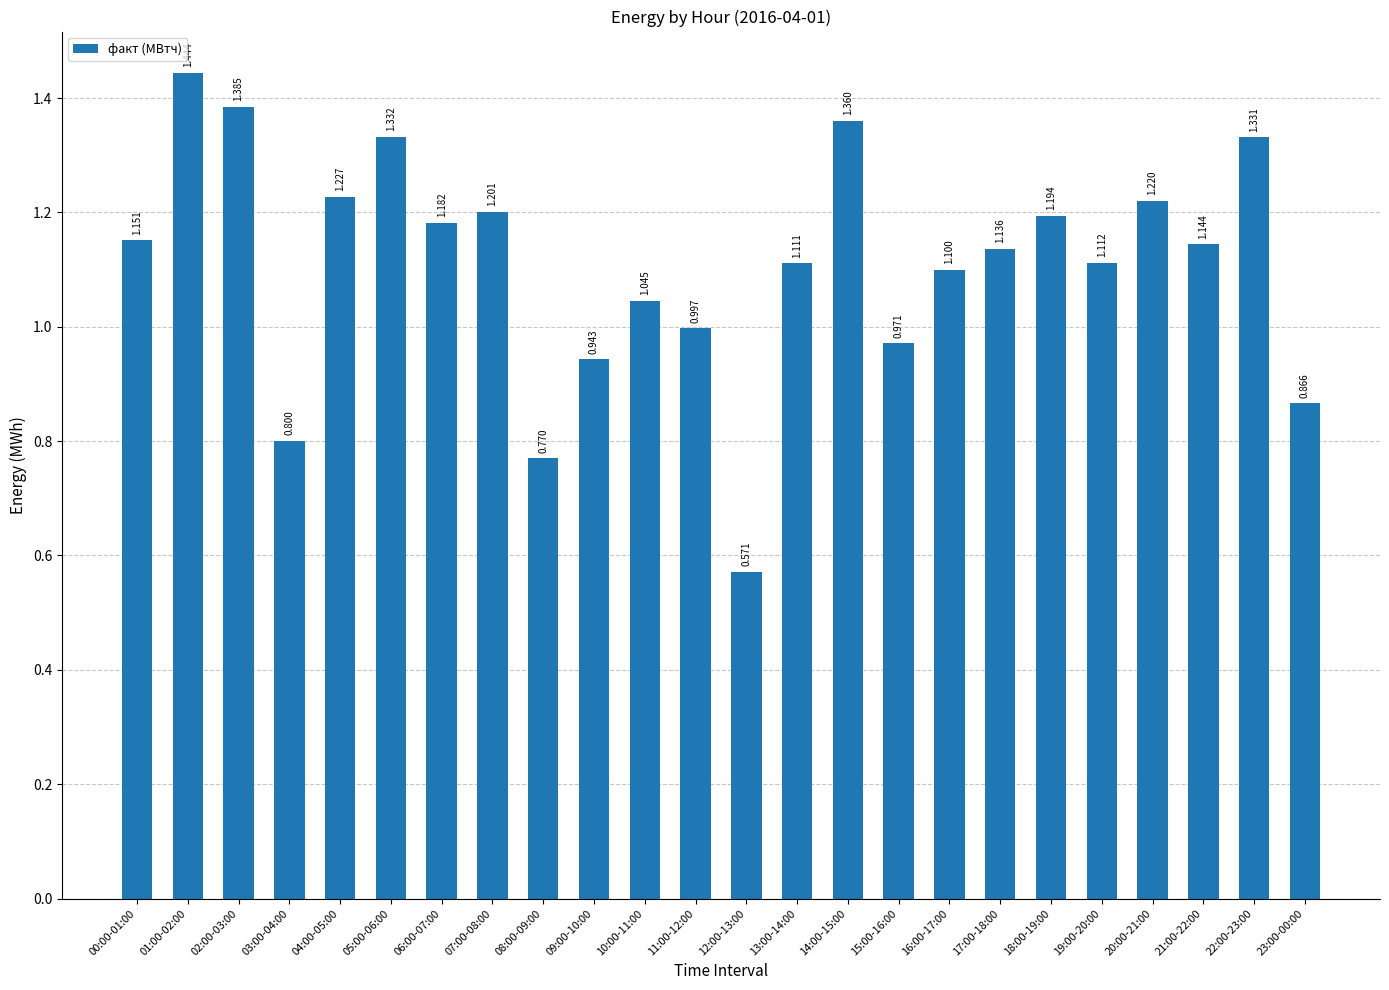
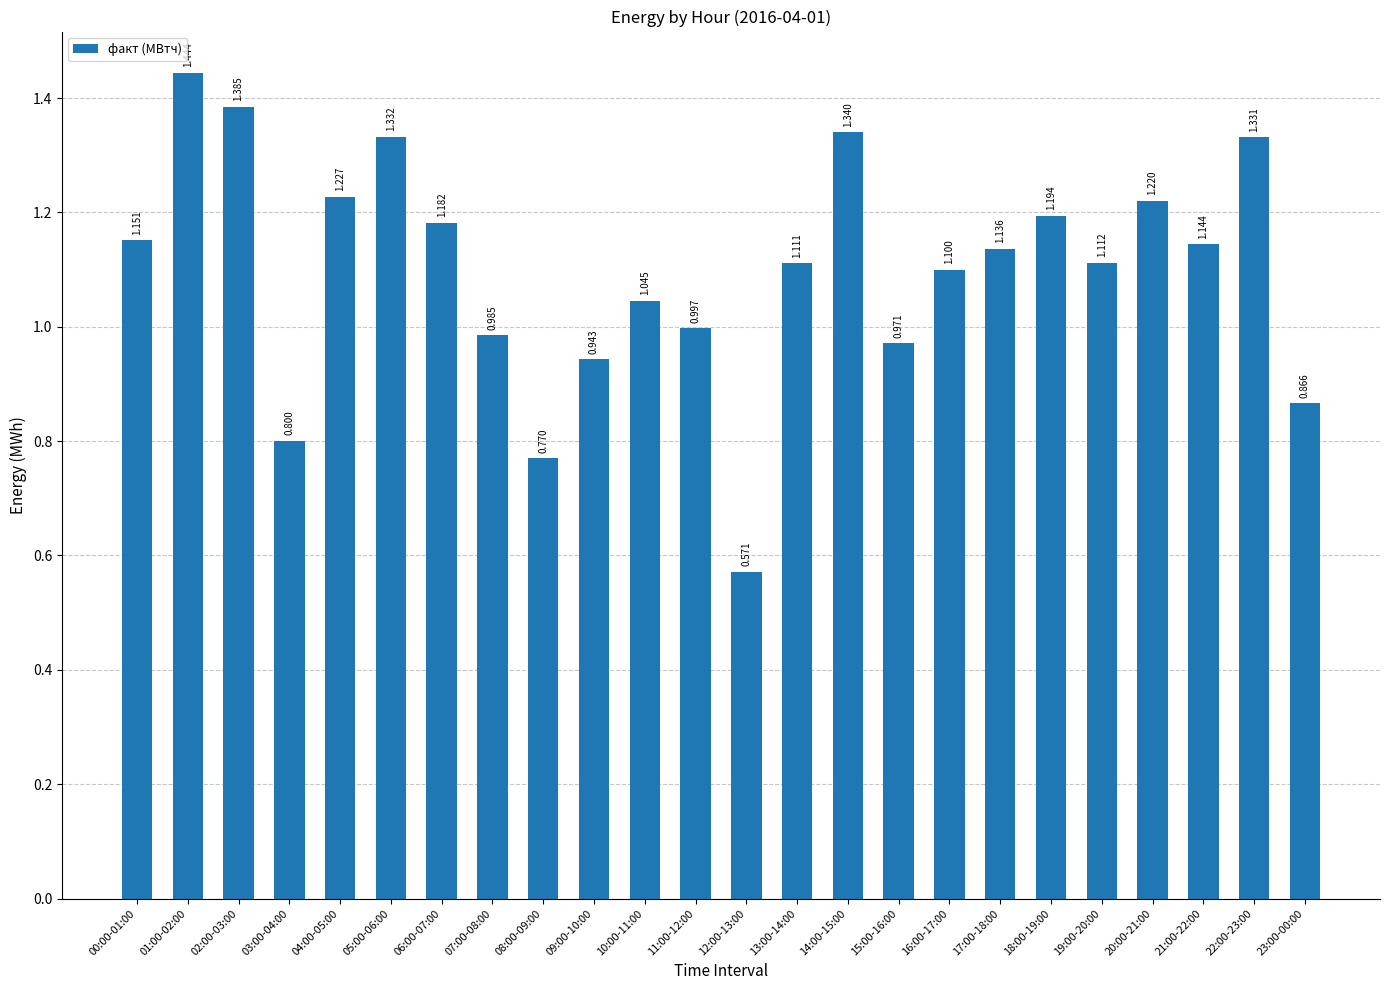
07:00-08:00: 1.201 -> 0.985
14:00-15:00: 1.360 -> 1.340
